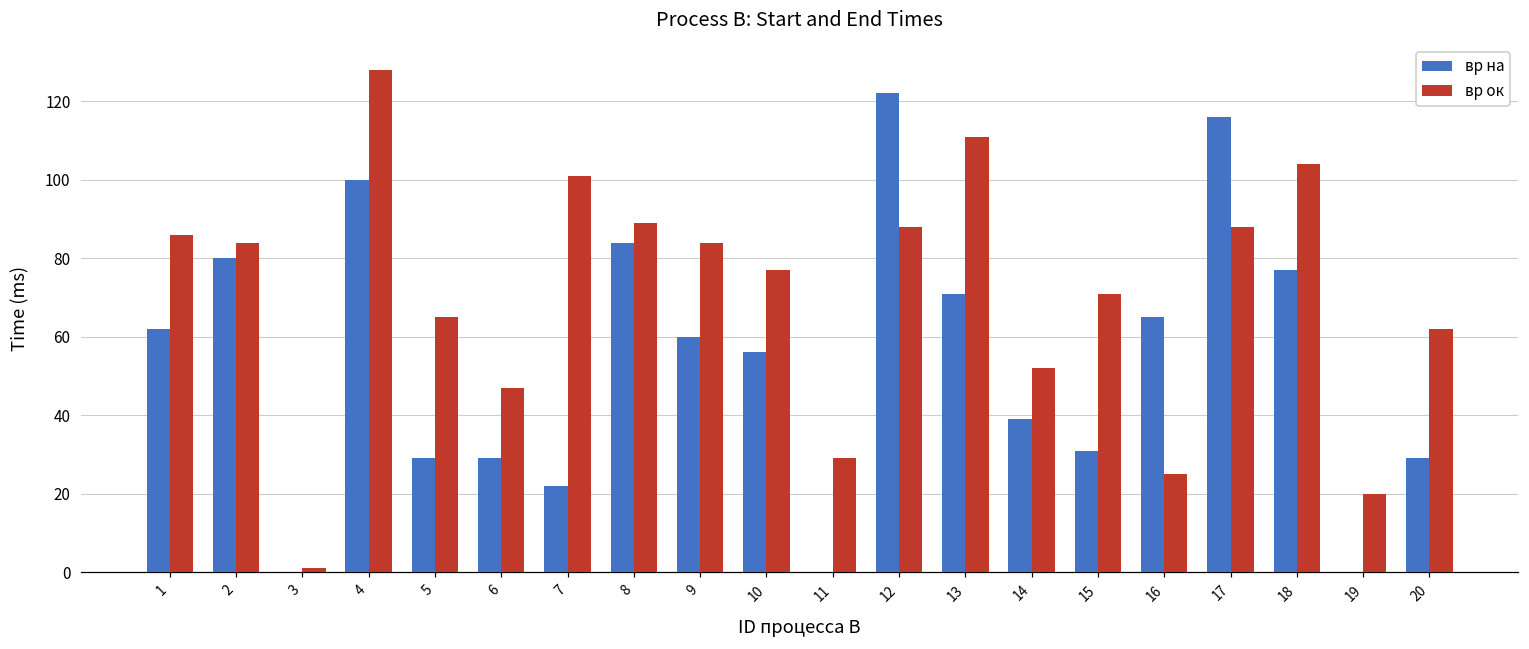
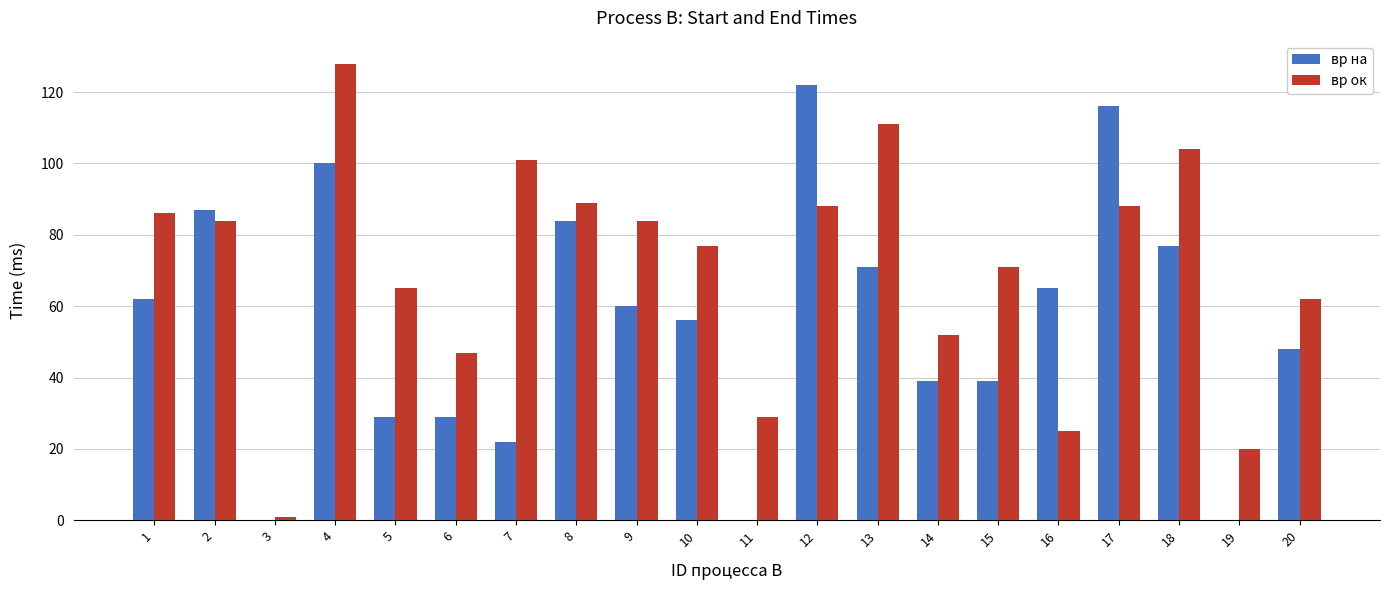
вр на, 2: 80 -> 87
вр на, 15: 31 -> 39
вр на, 20: 29 -> 48
